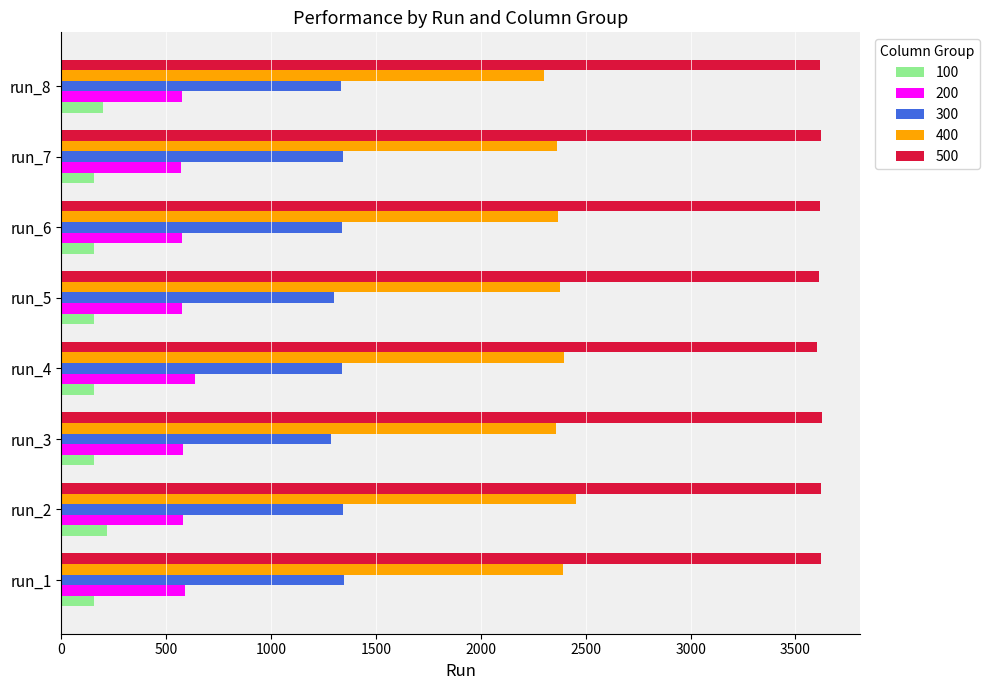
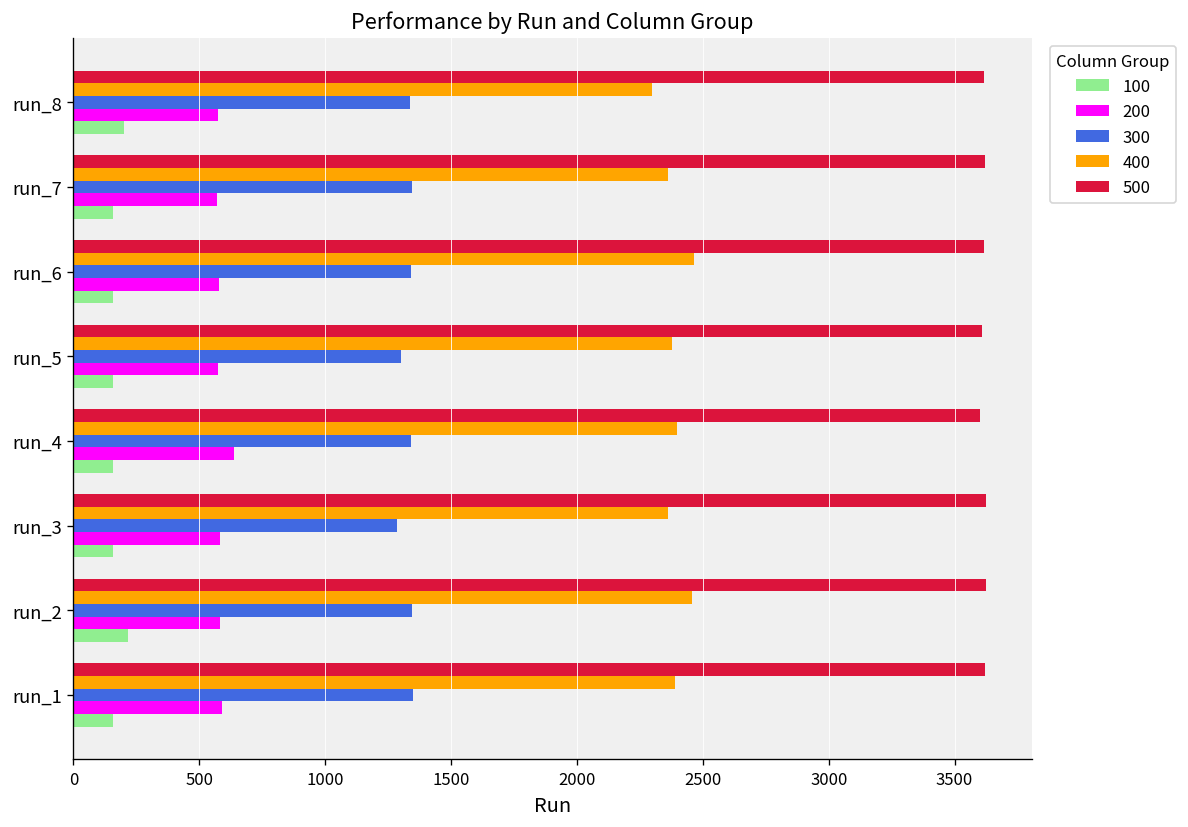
400, run_6: 2370 -> 2460
